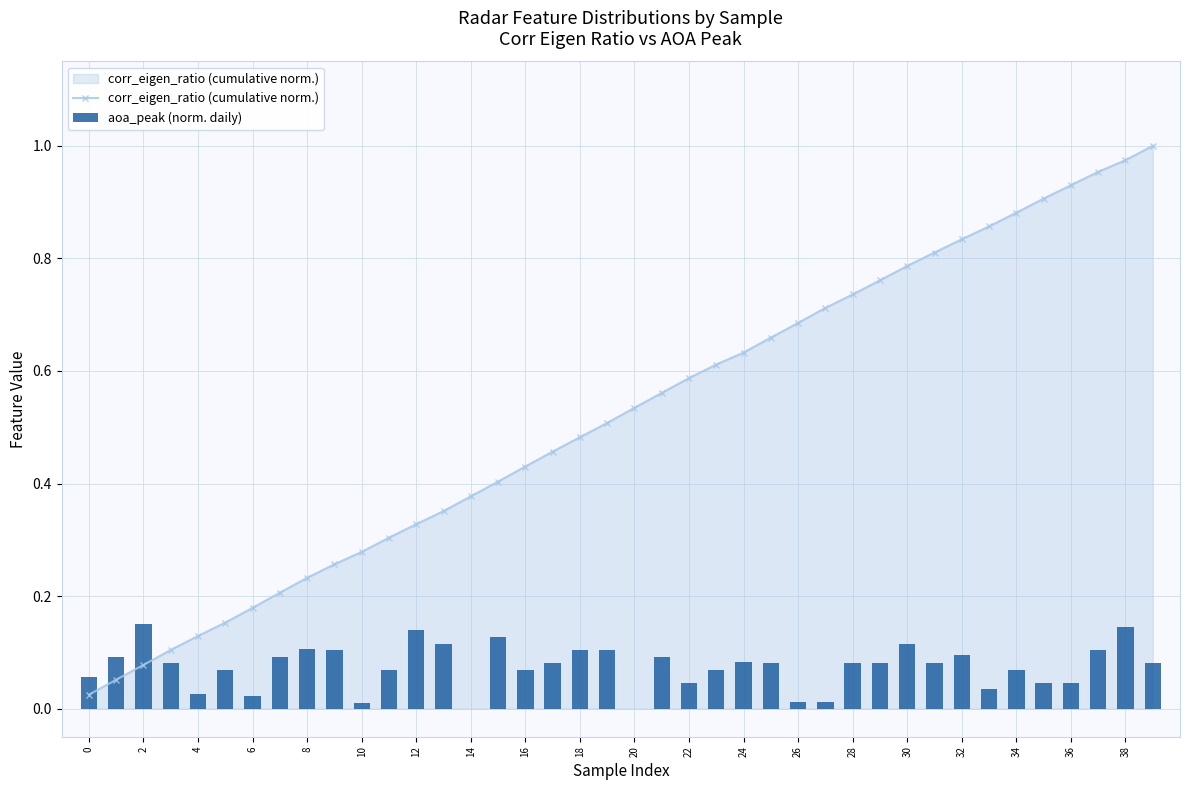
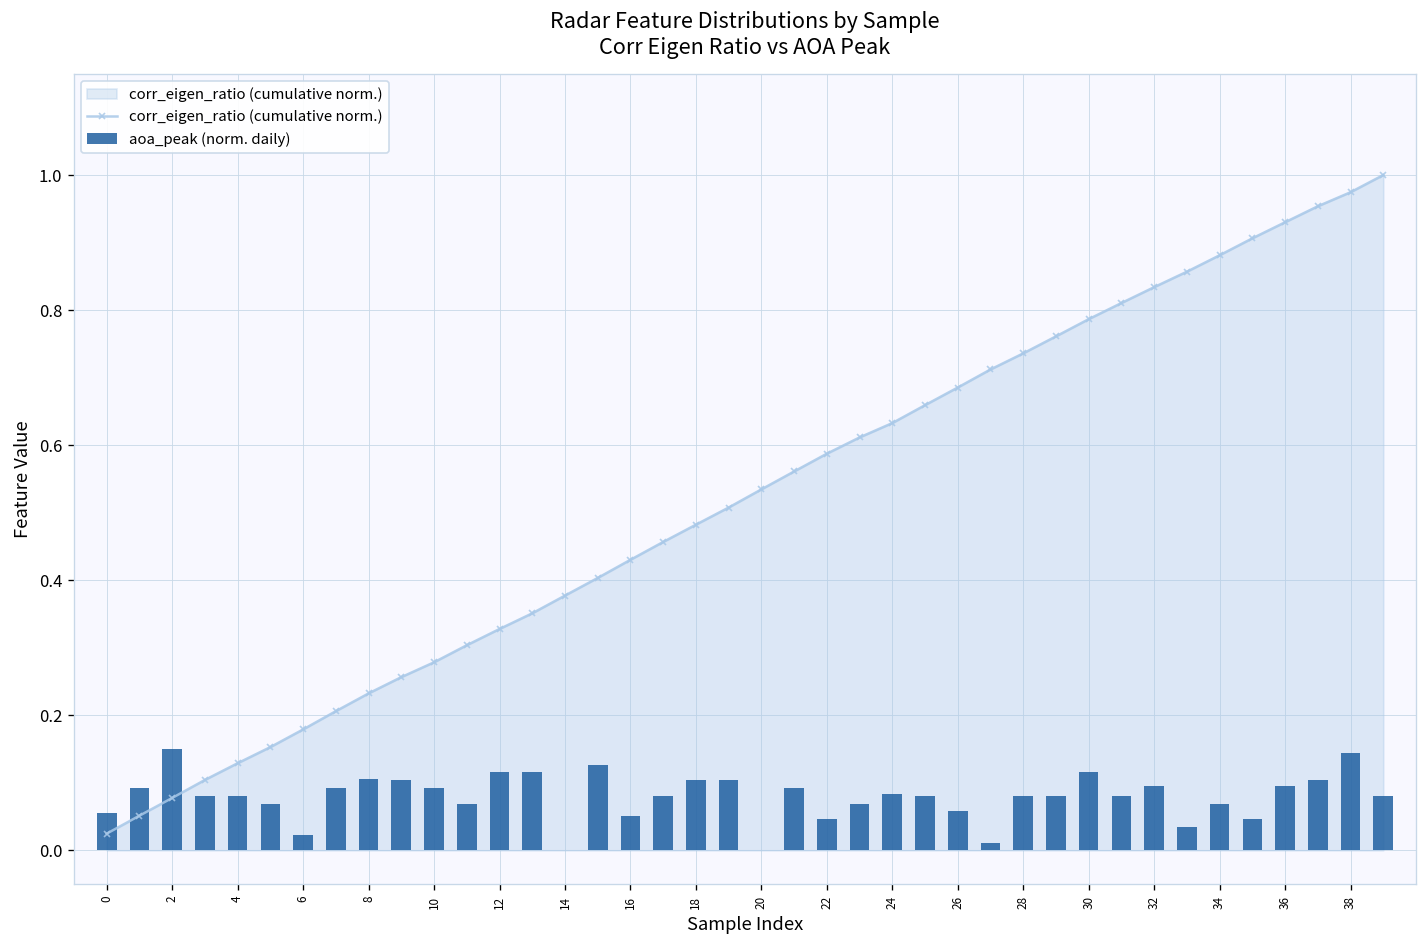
aoa_peak (norm. daily), 4: 0.03 -> 0.08
aoa_peak (norm. daily), 10: 0.01 -> 0.09
aoa_peak (norm. daily), 12: 0.14 -> 0.12
aoa_peak (norm. daily), 16: 0.07 -> 0.05
aoa_peak (norm. daily), 26: 0.01 -> 0.06
aoa_peak (norm. daily), 36: 0.05 -> 0.10
